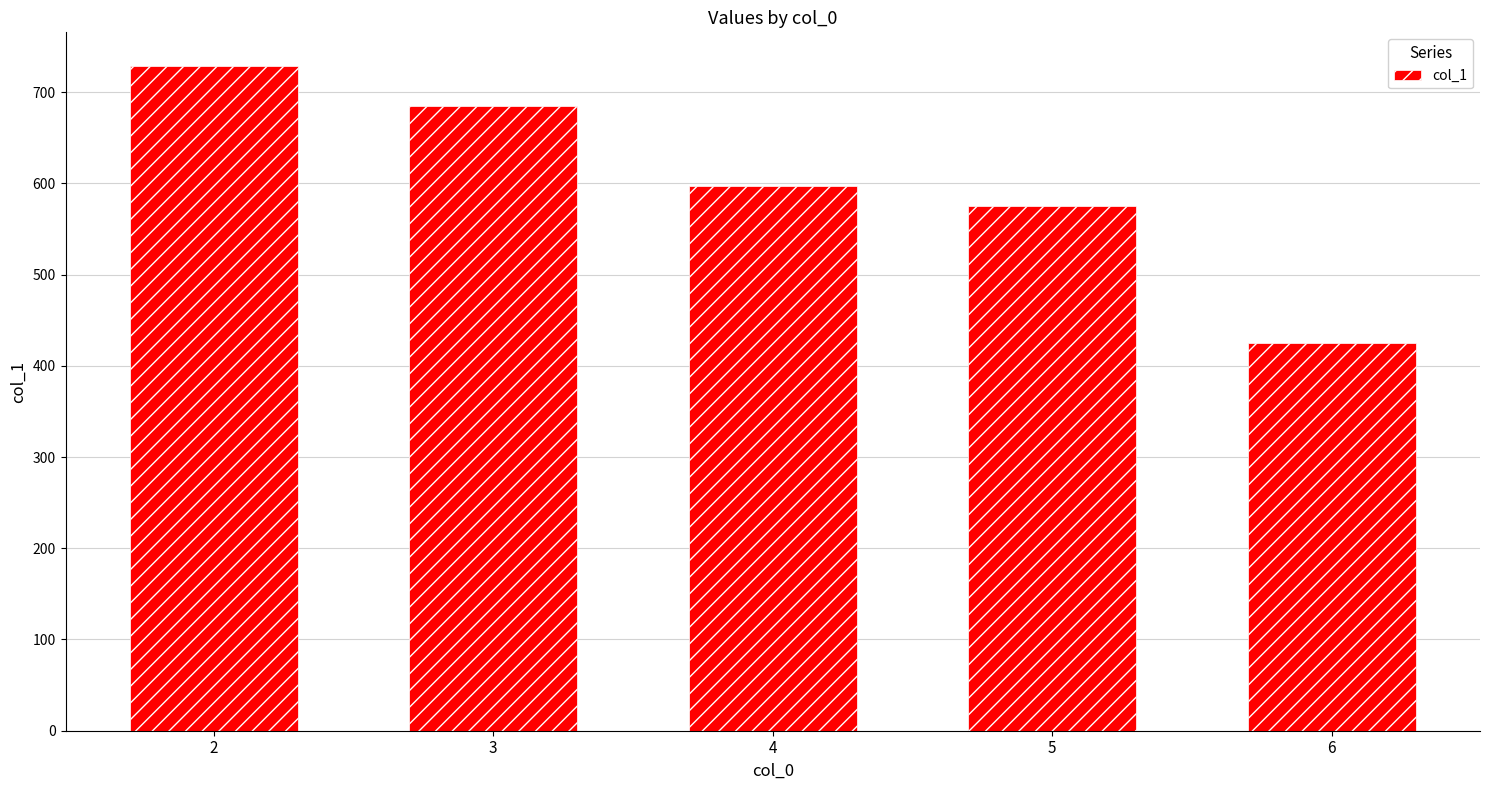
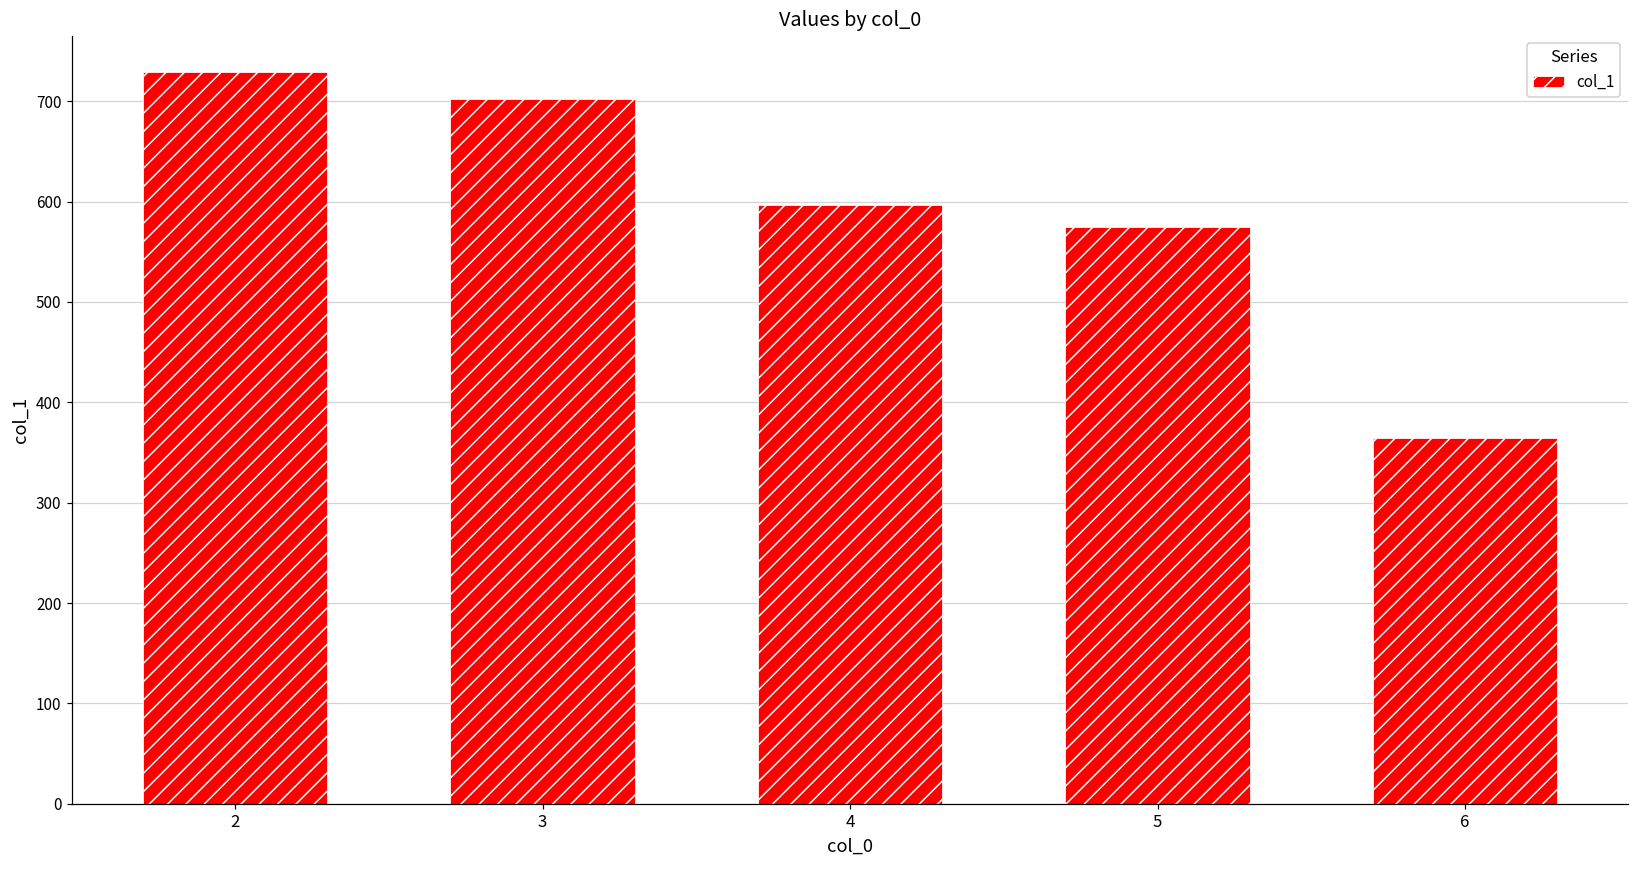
3: 690 -> 700
6: 430 -> 360
